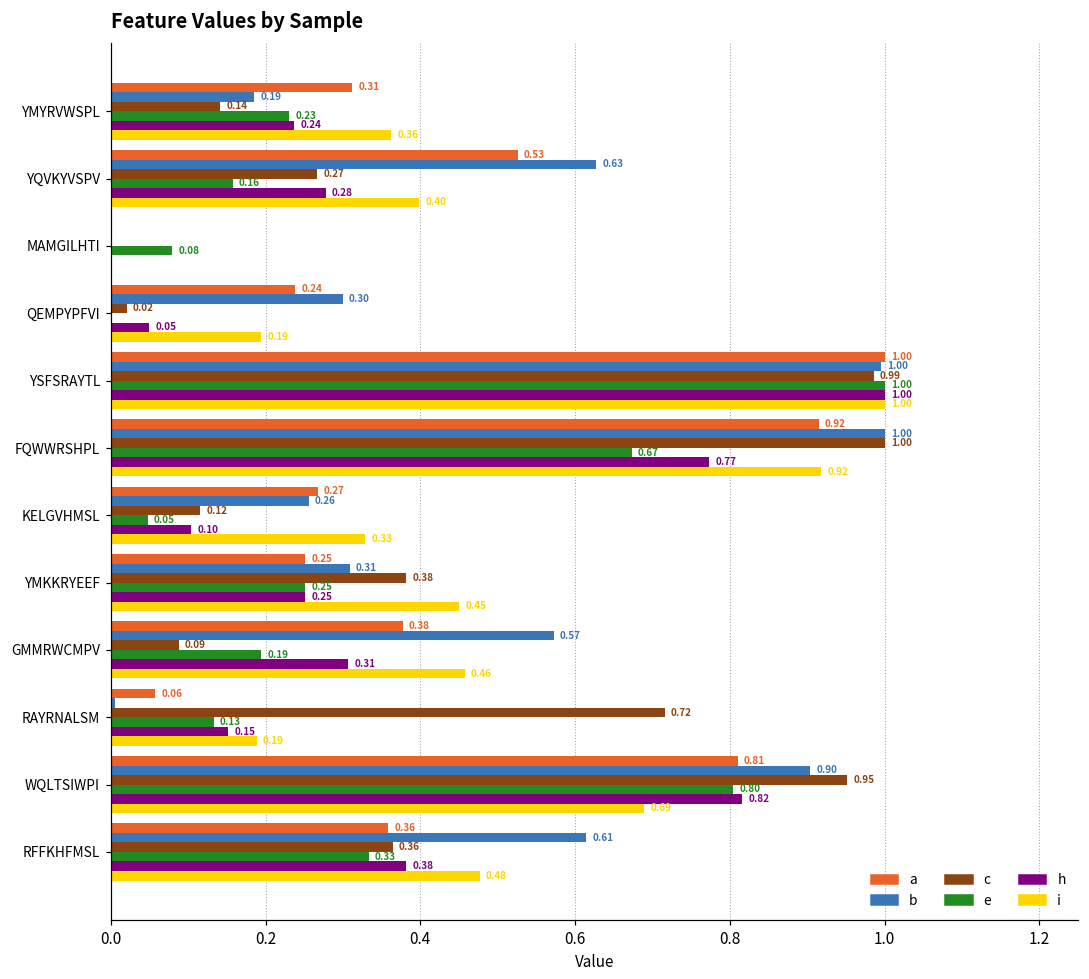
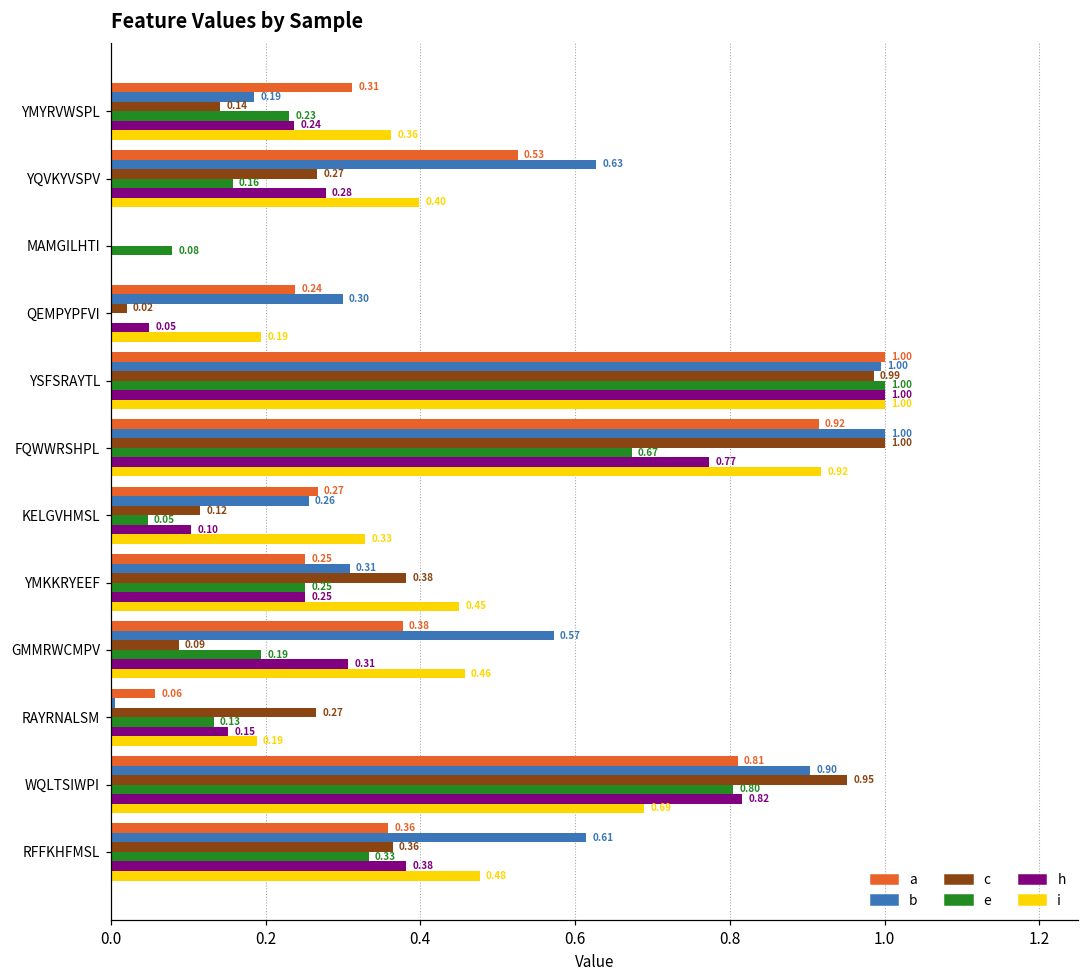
c, RAYRNALSM: 0.72 -> 0.27
